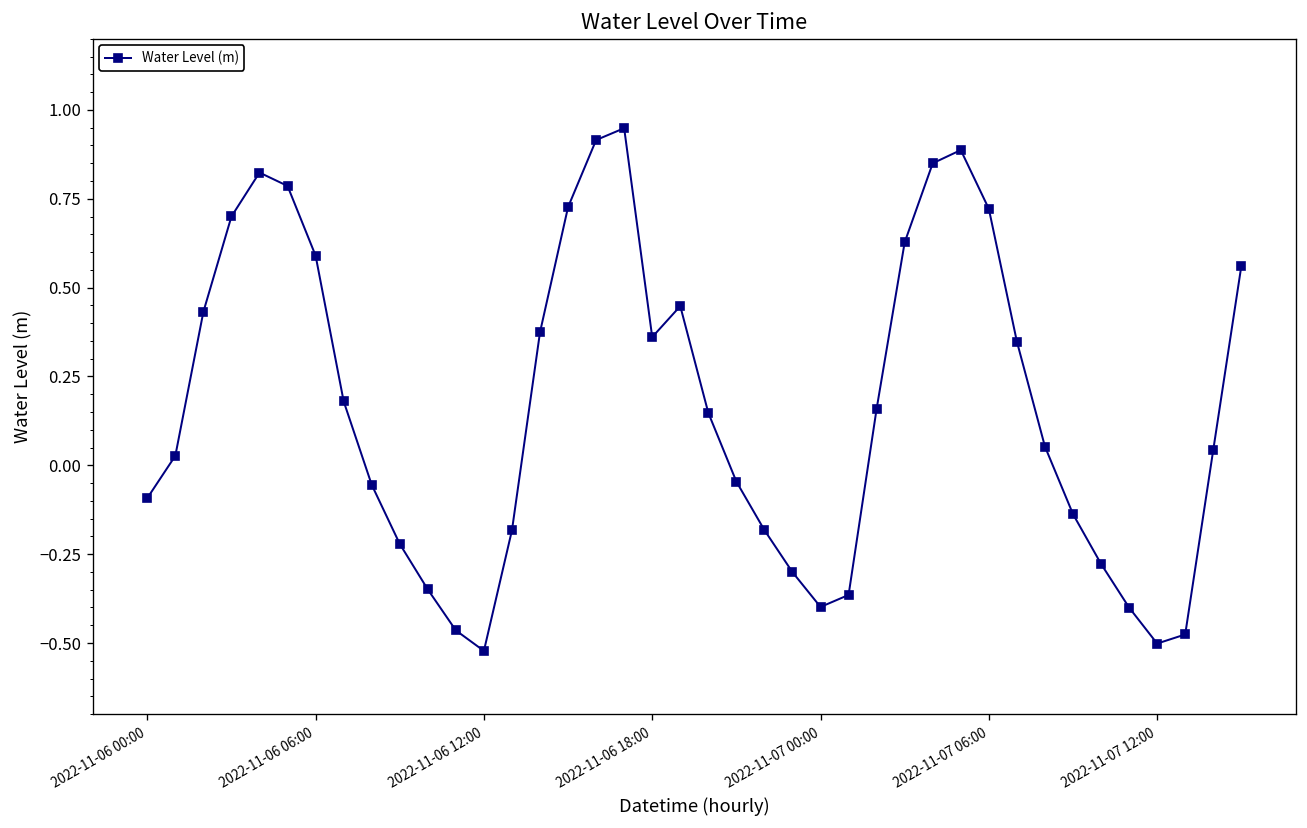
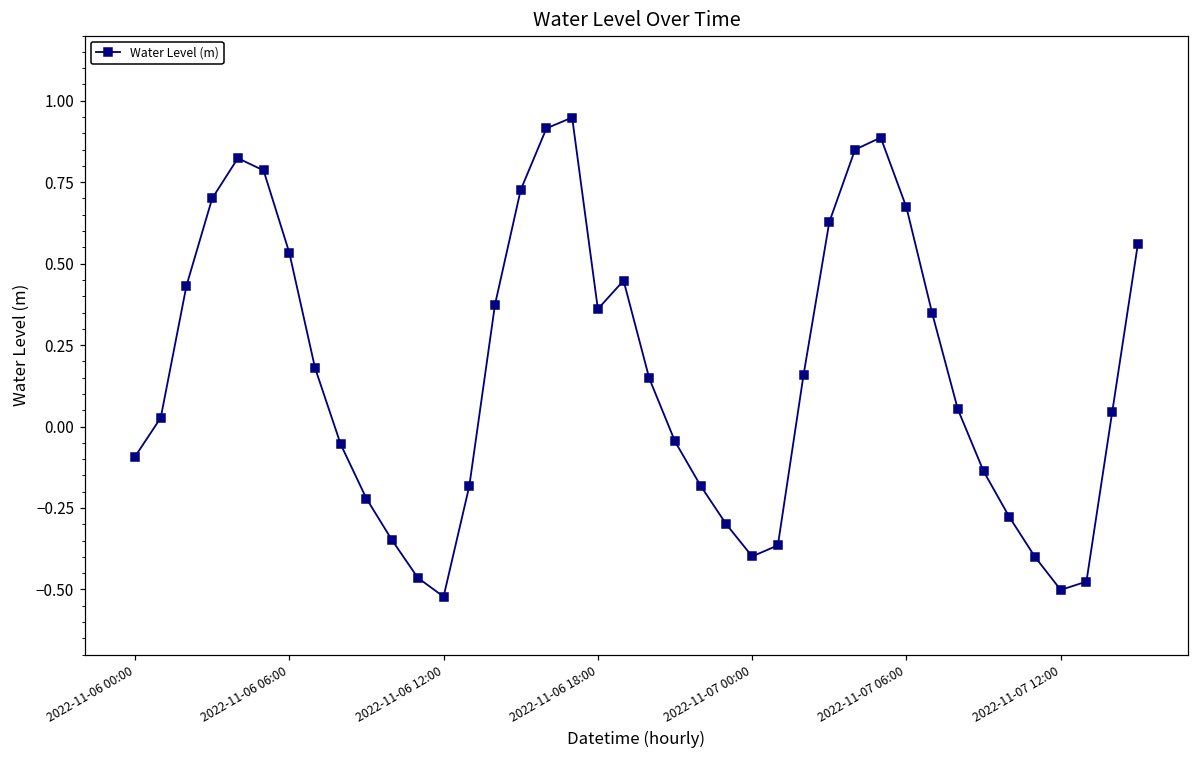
2022-11-06 06:00: 0.59 -> 0.53
2022-11-07 06:00: 0.72 -> 0.67
